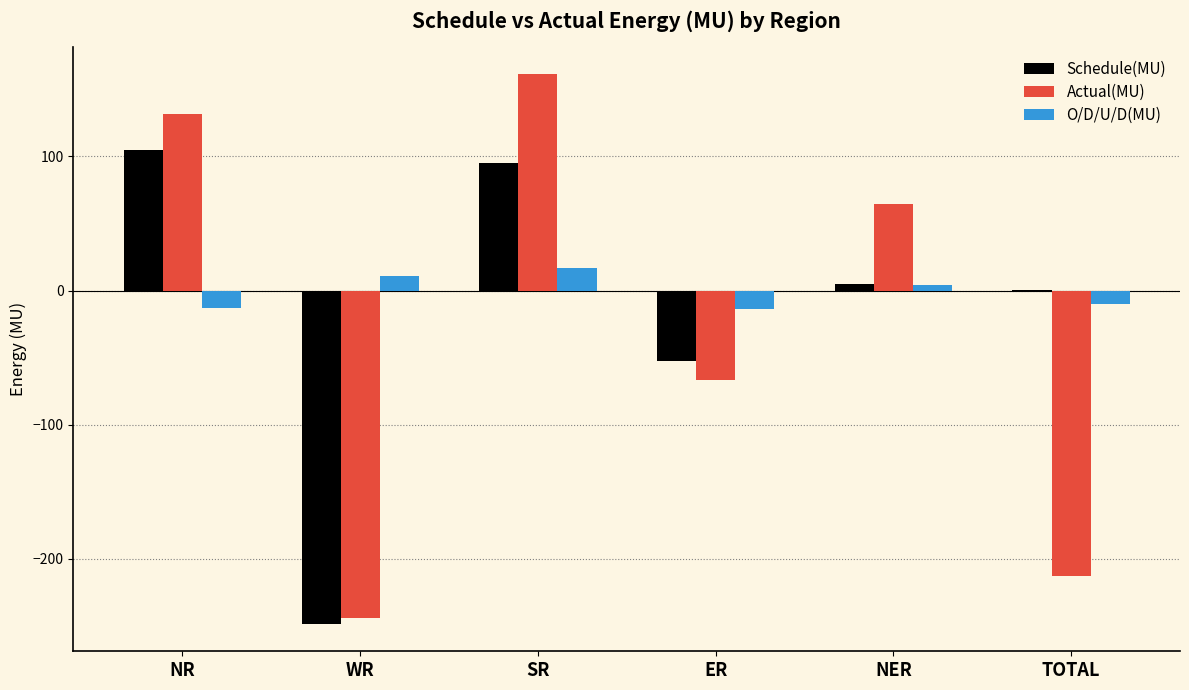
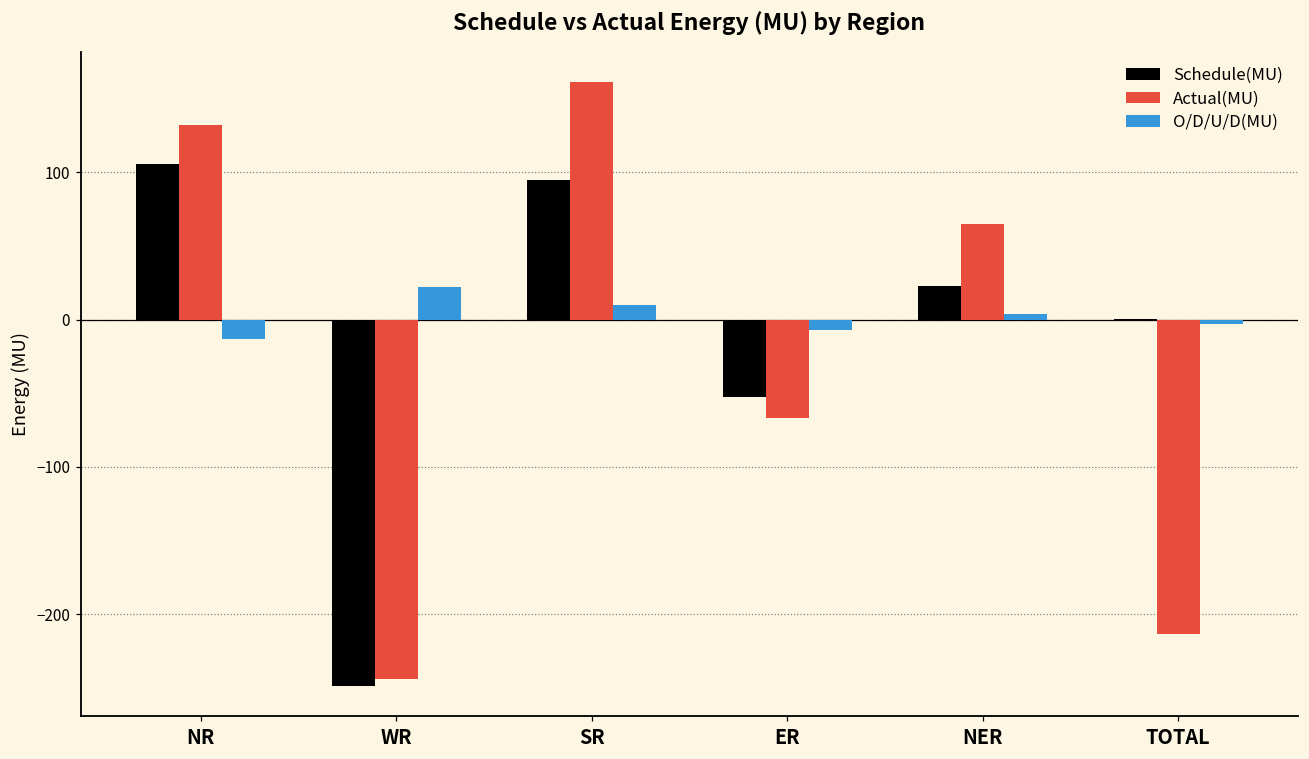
O/D/U/D(MU), WR: 11 -> 22
O/D/U/D(MU), SR: 17 -> 10
O/D/U/D(MU), ER: -14 -> -7
Schedule(MU), NER: 5 -> 23
O/D/U/D(MU), TOTAL: -10 -> -3
